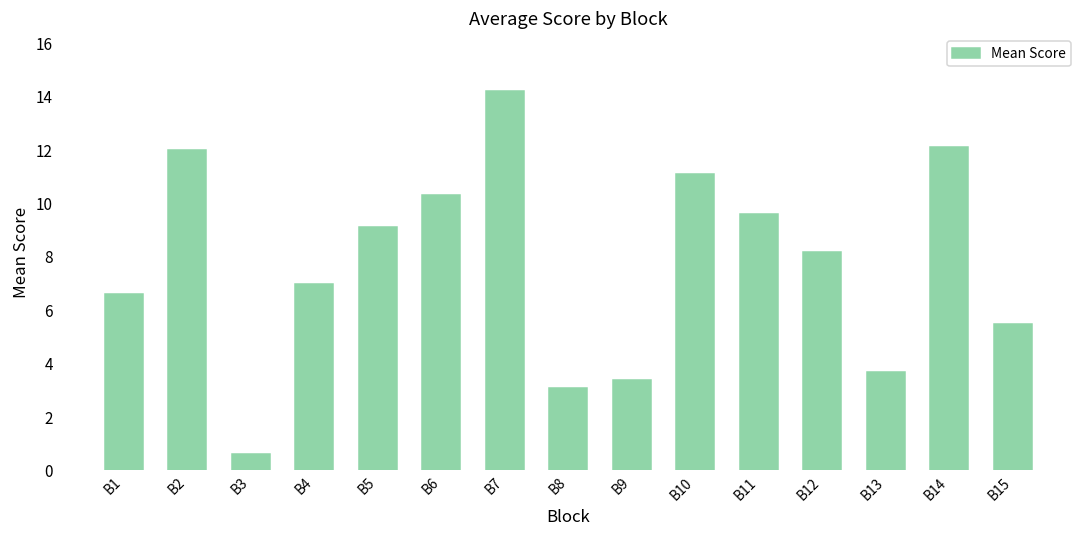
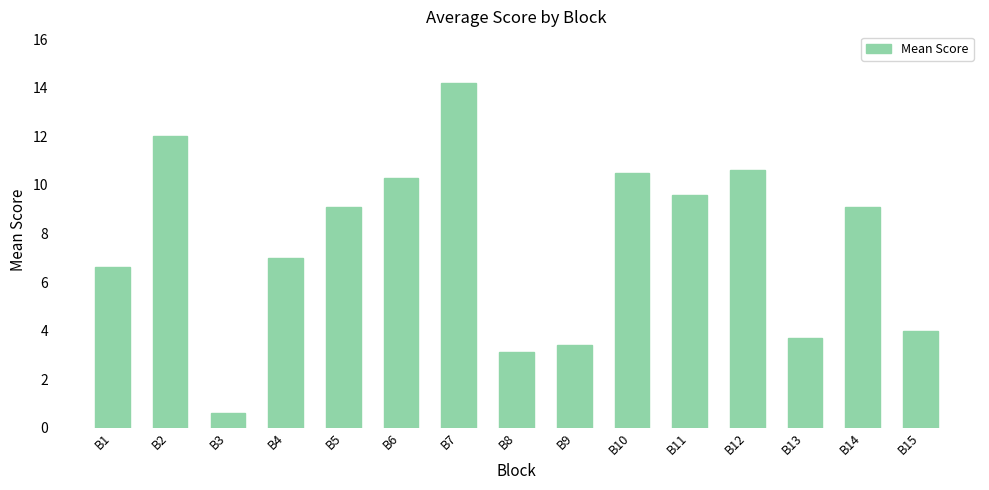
B10: 11.1 -> 10.5
B12: 8.2 -> 10.6
B14: 12.1 -> 9.1
B15: 5.5 -> 4.0
